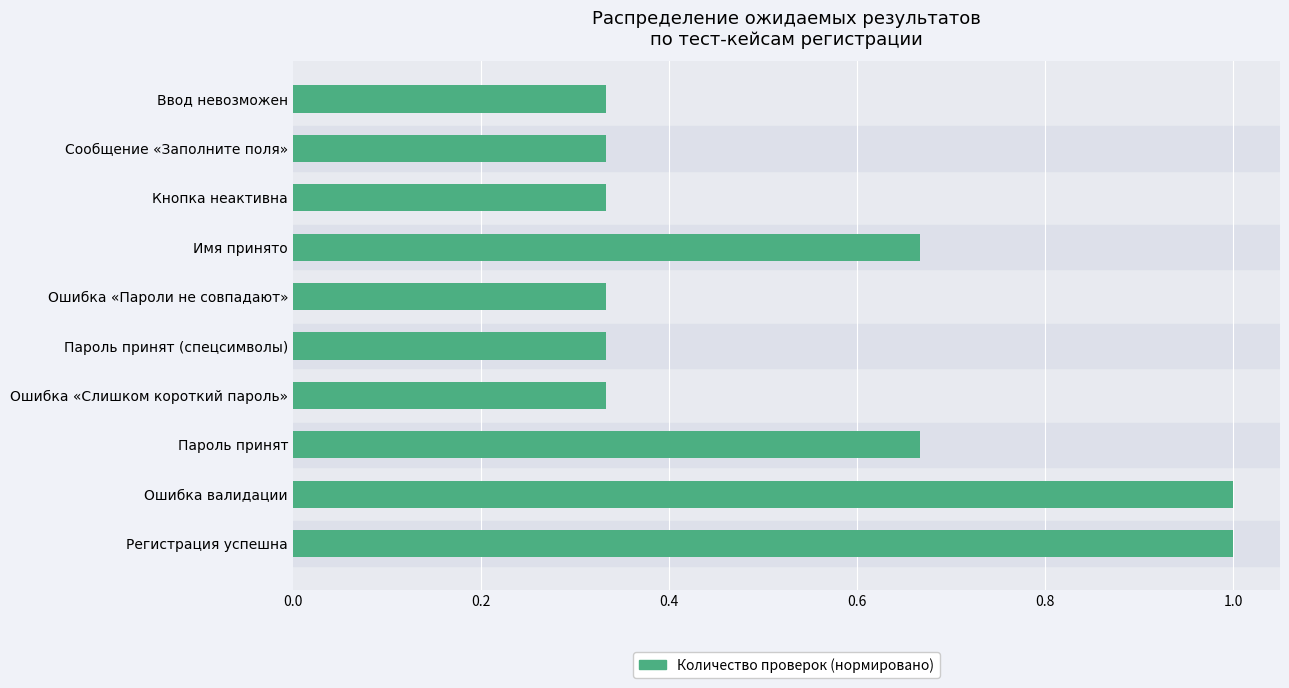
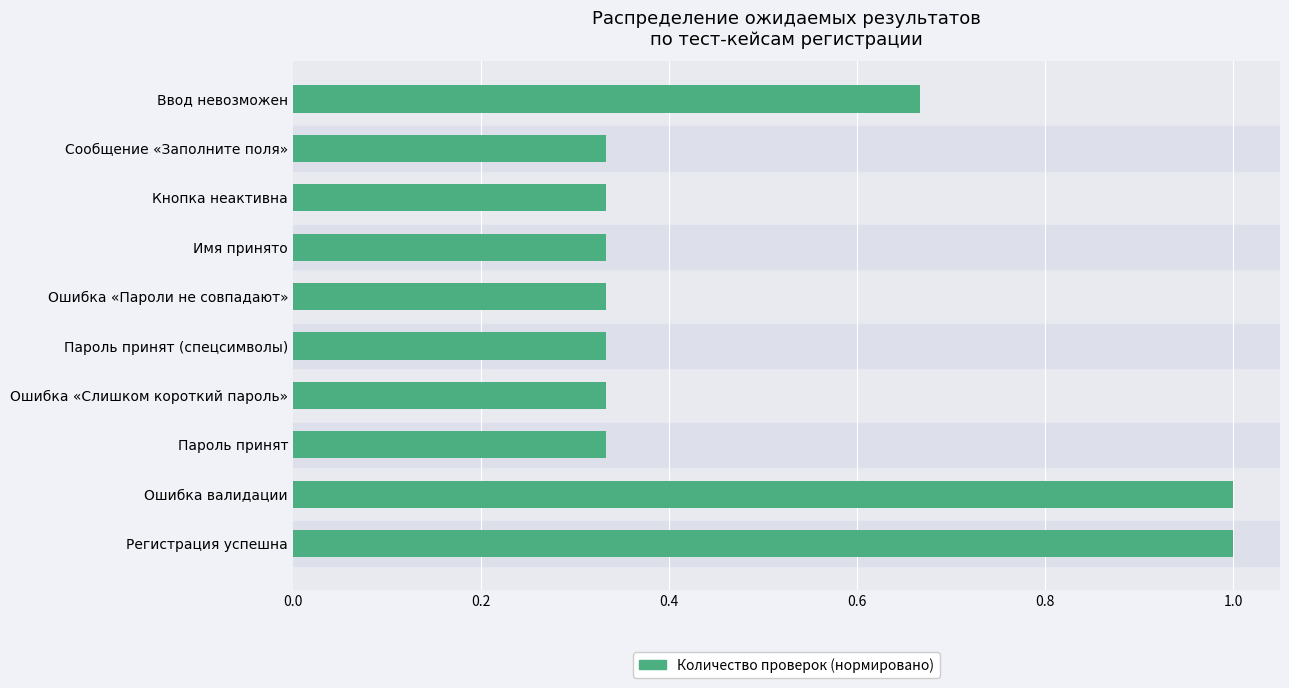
Ввод невозможен: 0.33 -> 0.67
Имя принято: 0.67 -> 0.33
Пароль принят: 0.67 -> 0.33
